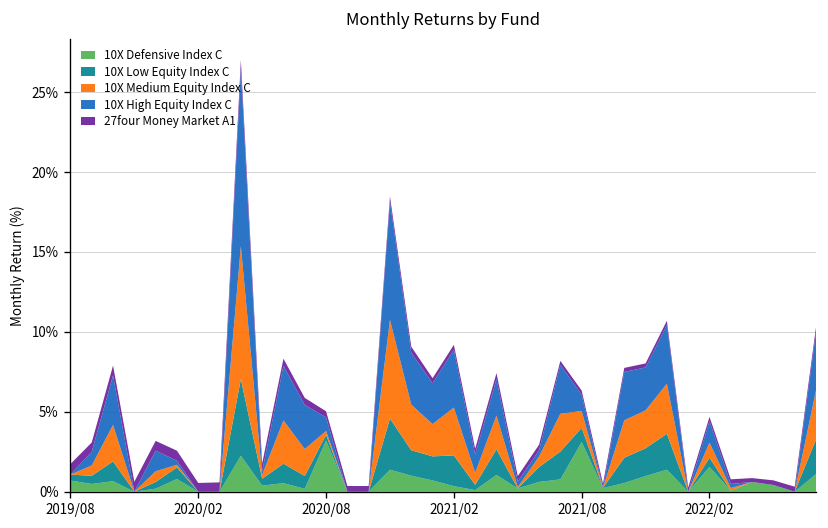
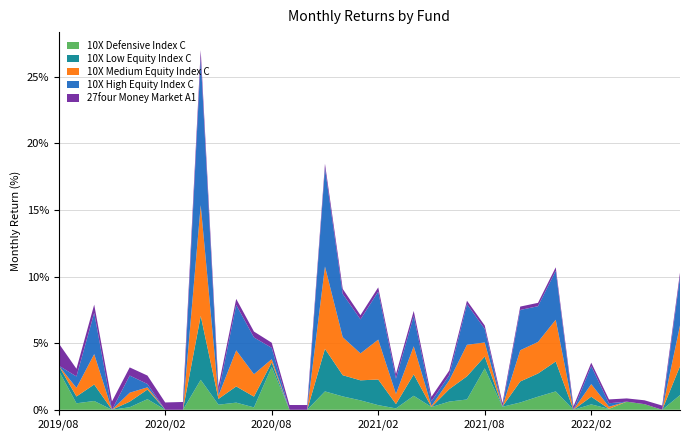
10X Defensive Index C, 2019/08: 0.7% -> 2.9%
27four Money Market A1, 2019/08: 0.7% -> 1.7%
10X Defensive Index C, 2022/02: 1.6% -> 0.4%
